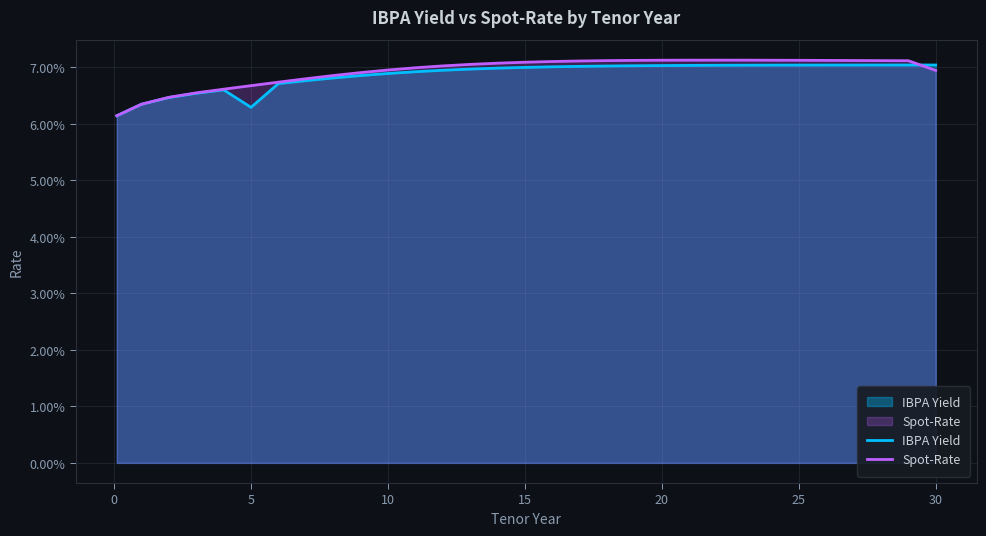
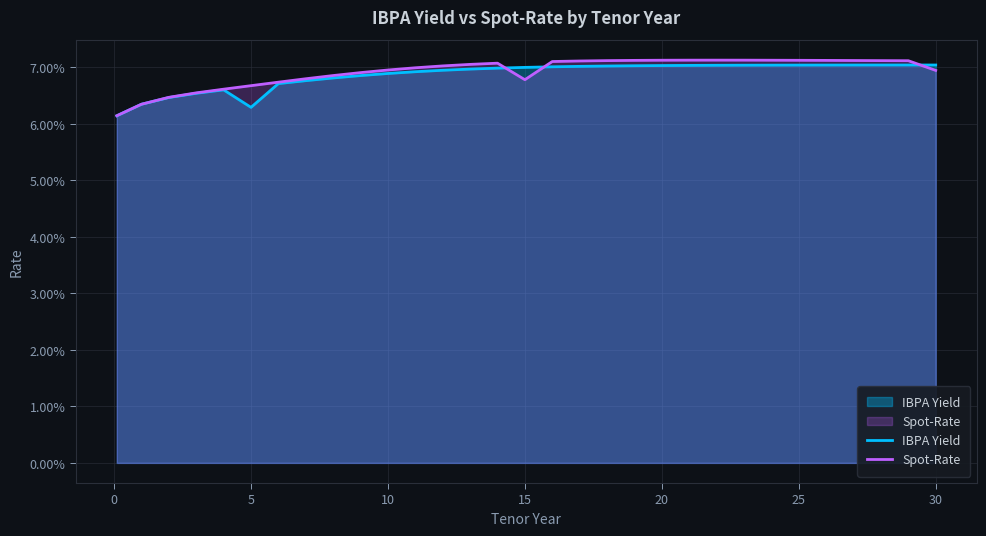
Spot-Rate, 15: 7.1% -> 6.8%
